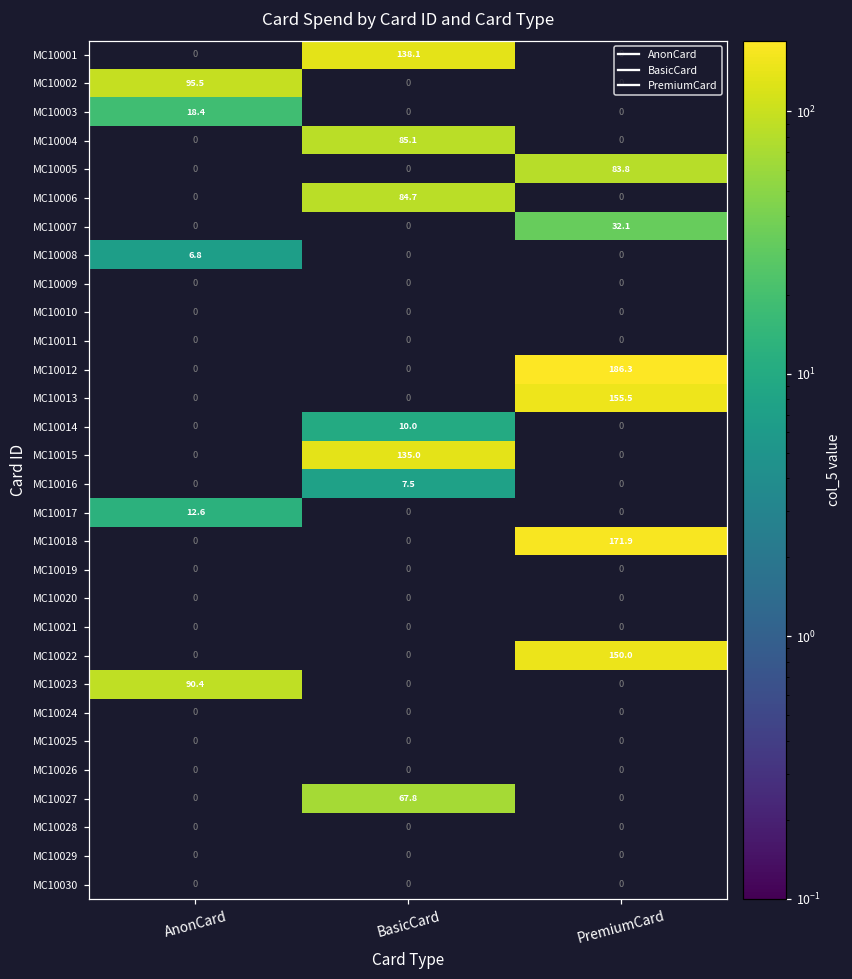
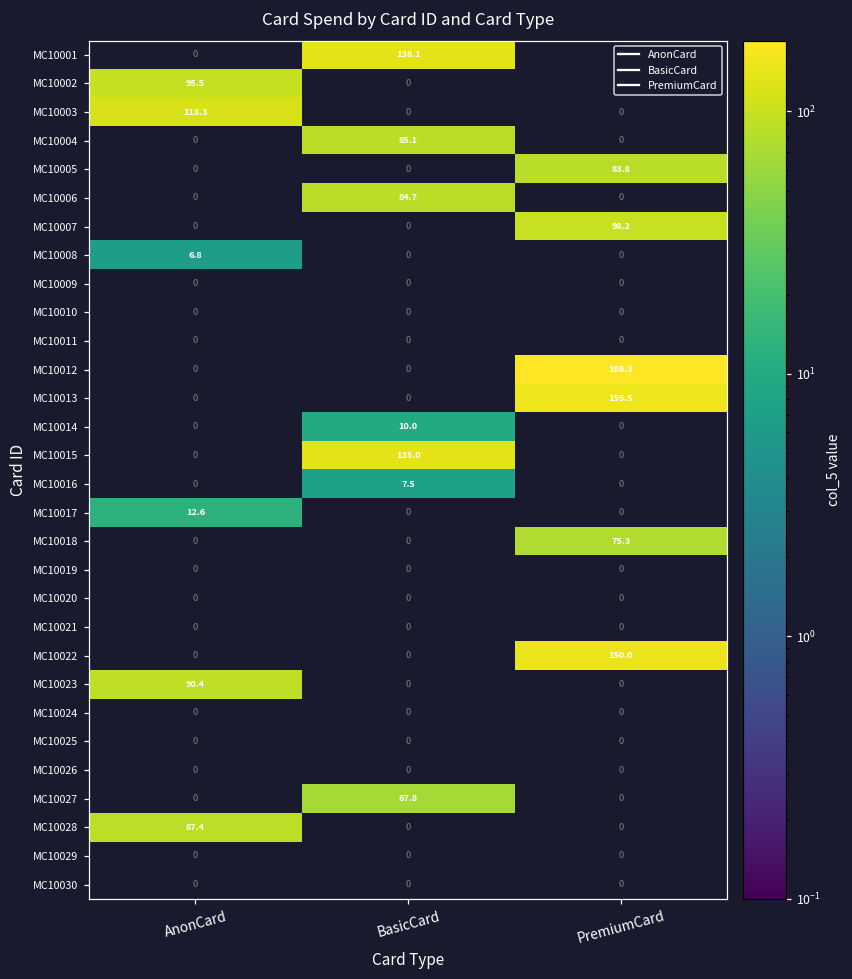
MC10003, AnonCard: 18.4 -> 118.3
MC10007, PremiumCard: 32.1 -> 98.2
MC10018, PremiumCard: 171.9 -> 75.3
MC10028, AnonCard: 0 -> 87.4
